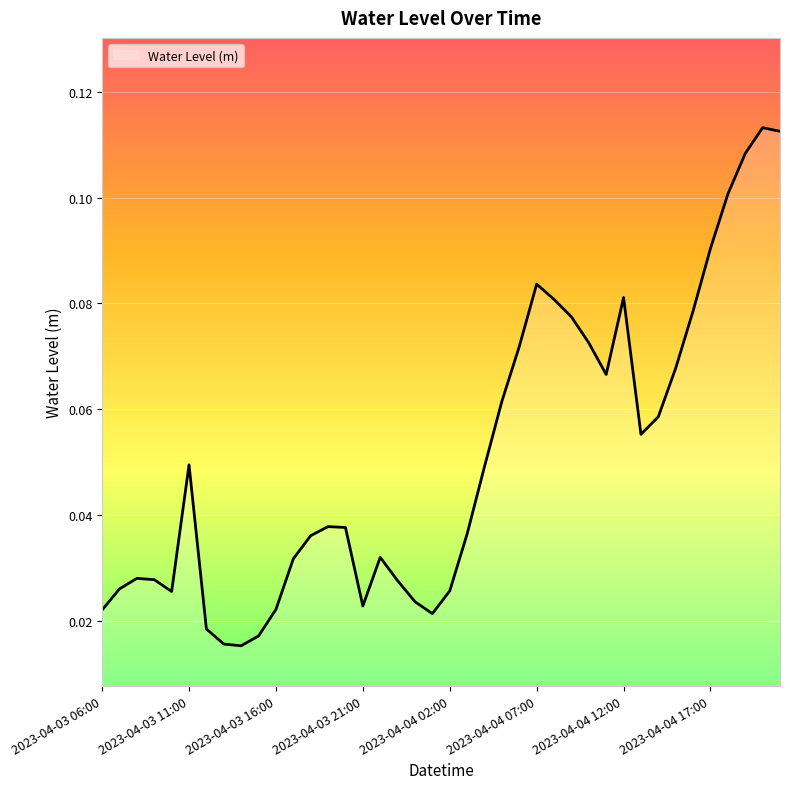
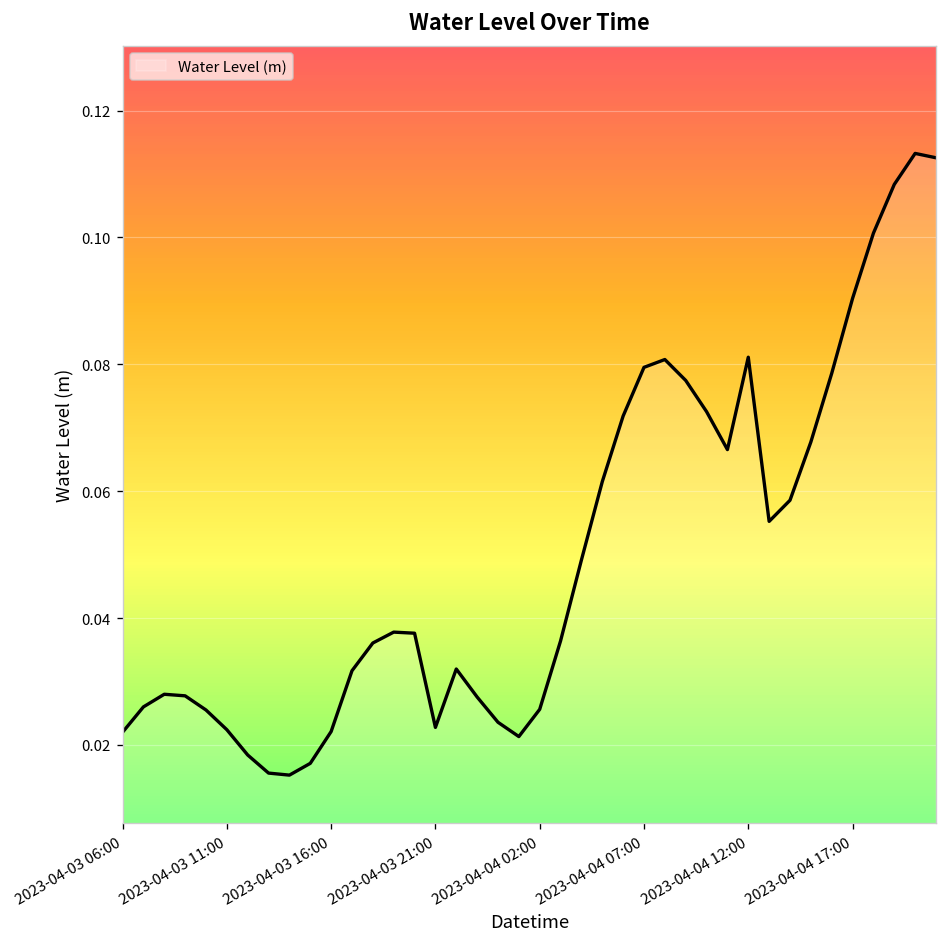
2023-04-03 11:00: 0.049 -> 0.022
2023-04-04 07:00: 0.084 -> 0.080
